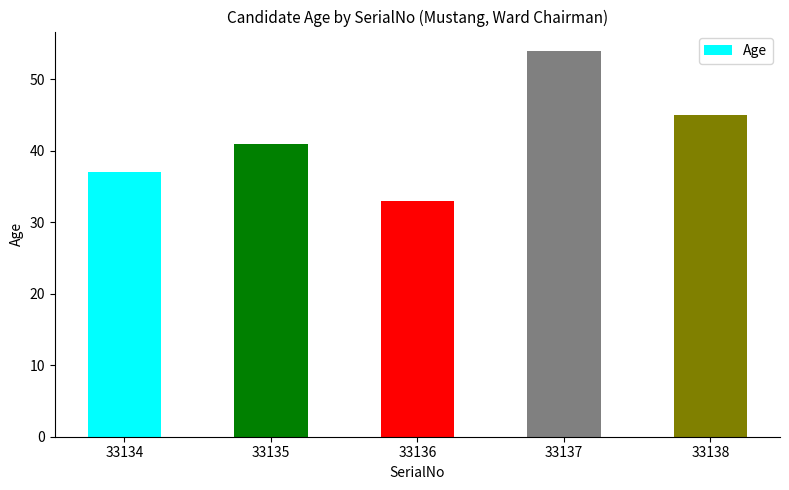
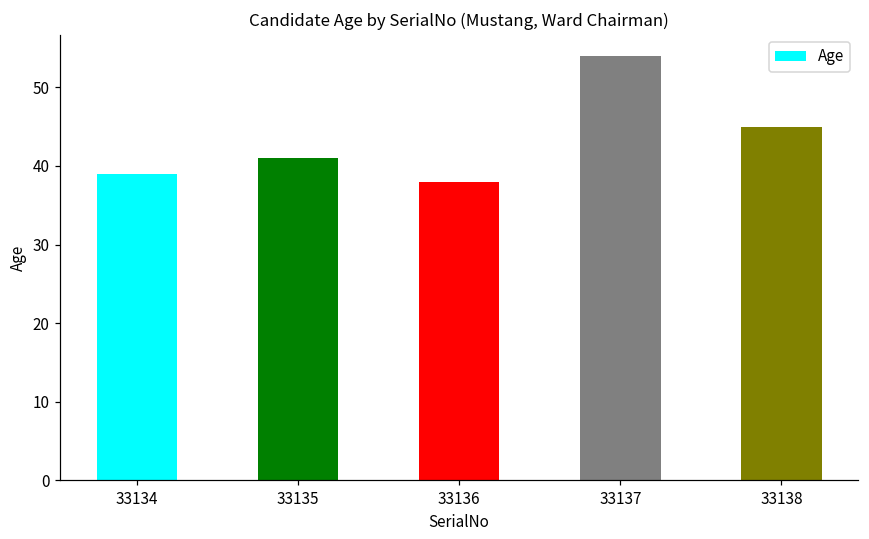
33134: 37 -> 39
33136: 33 -> 38
